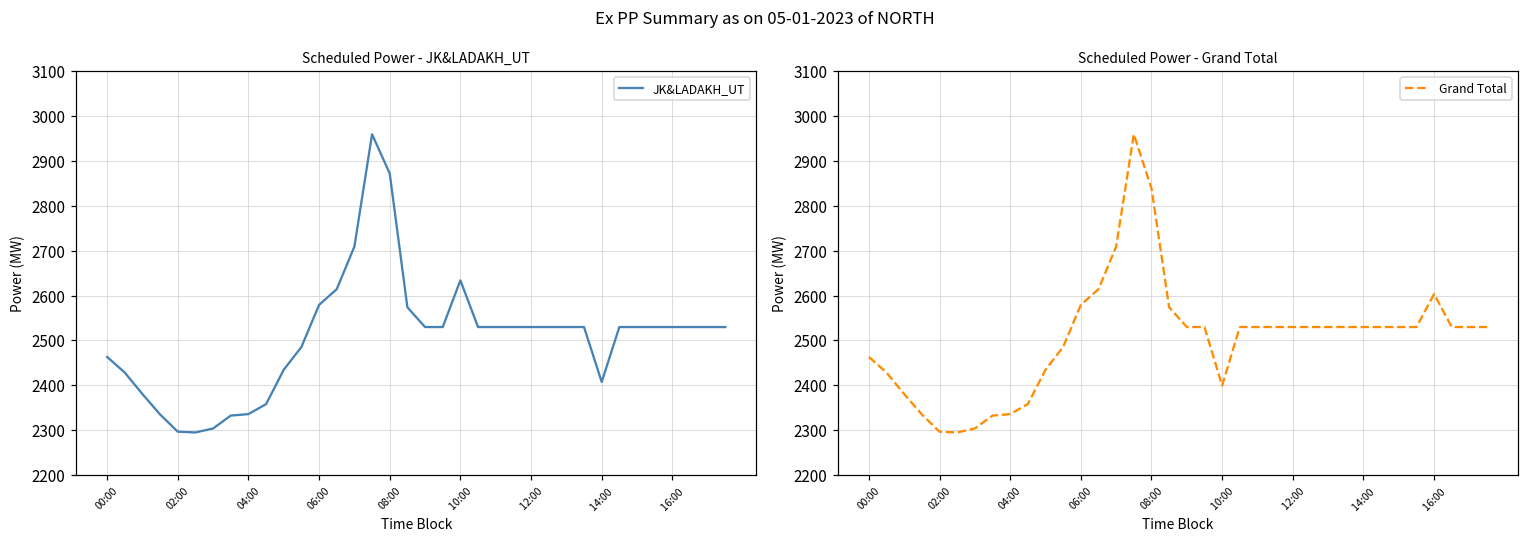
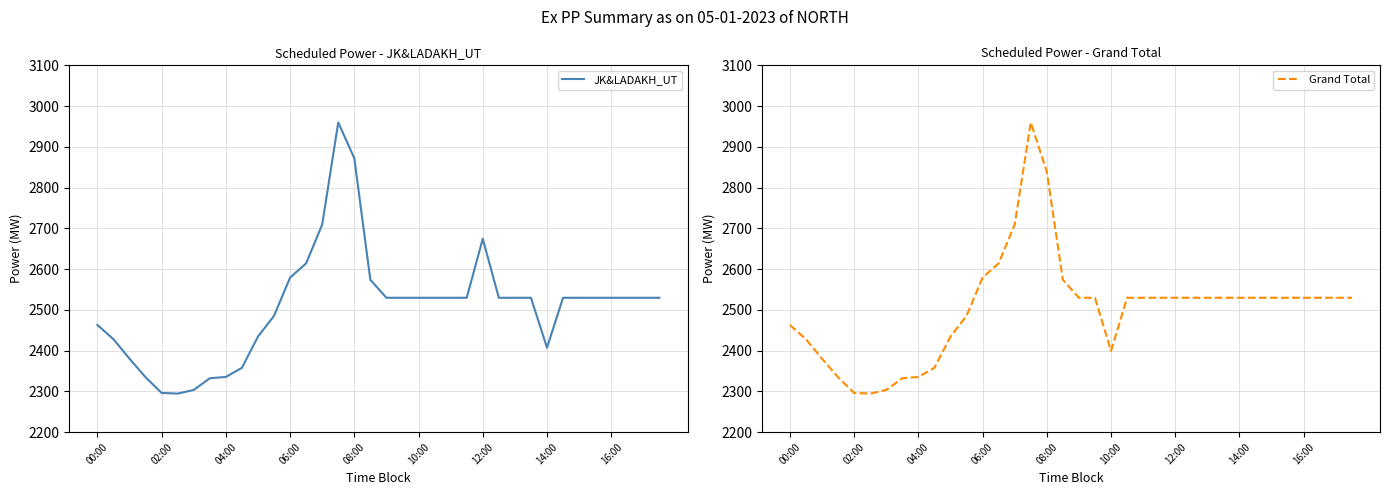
Scheduled Power - JK&LADAKH_UT, 10:00: 2630 -> 2530
Scheduled Power - JK&LADAKH_UT, 12:00: 2530 -> 2670
Scheduled Power - Grand Total, 16:00: 2600 -> 2530
